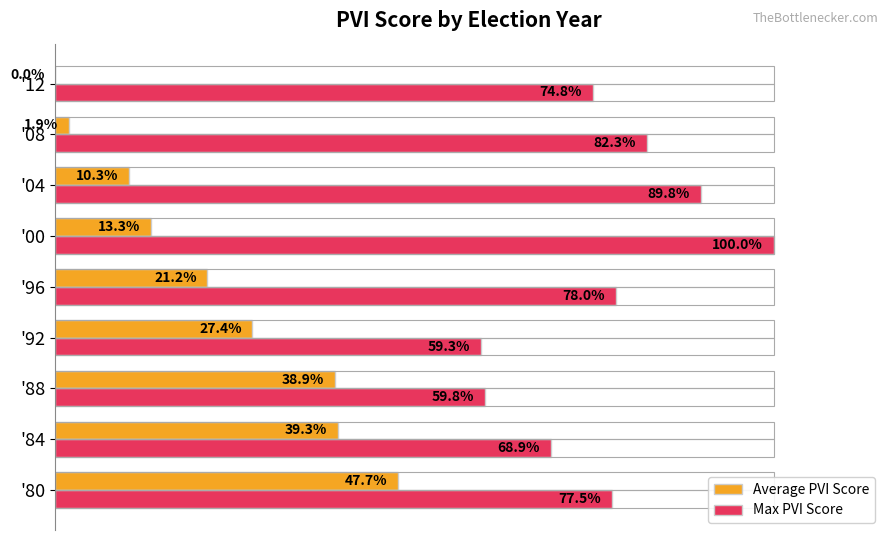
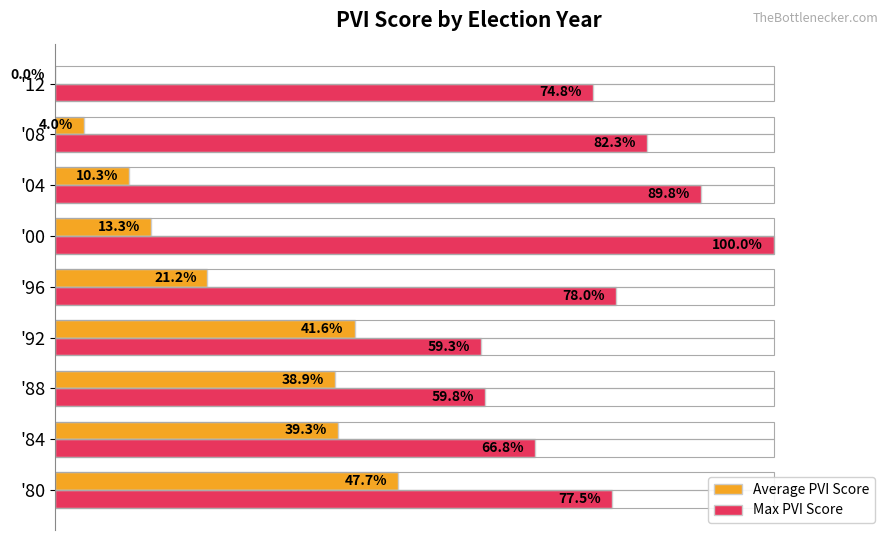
Average PVI Score, '08: 1.9% -> 4.0%
Average PVI Score, '92: 27.4% -> 41.6%
Max PVI Score, '84: 68.9% -> 66.8%
